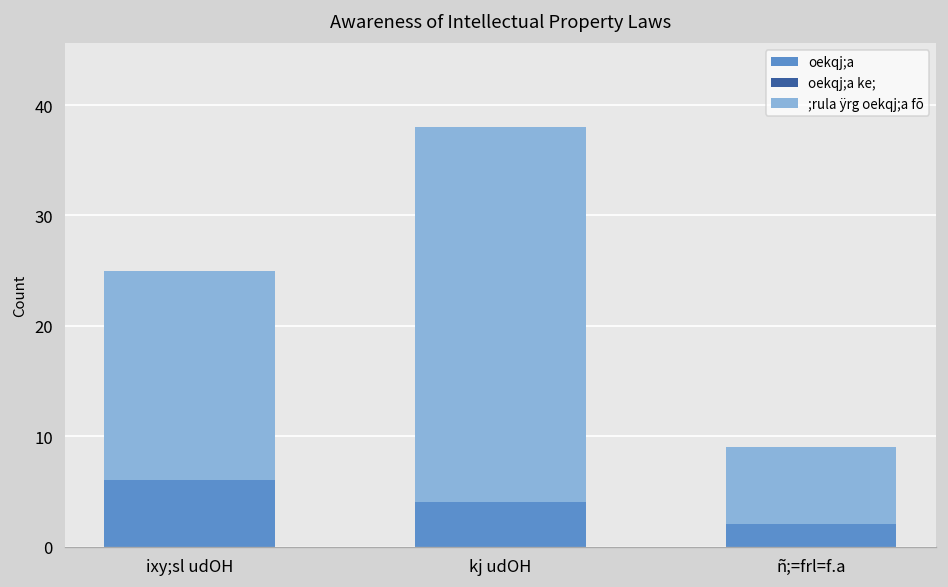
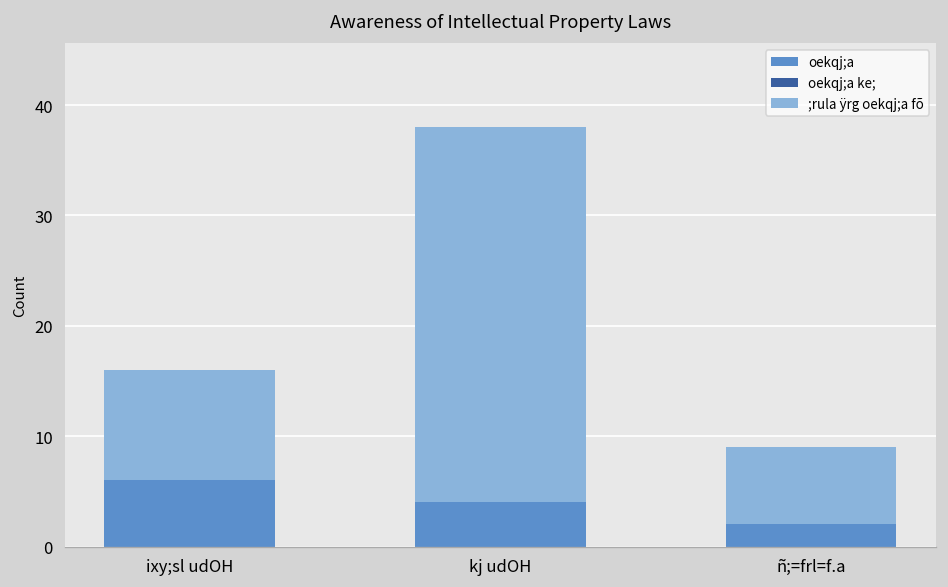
;rula ÿrg oekqj;a fõ, ixy;sl udOH: 19 -> 10
